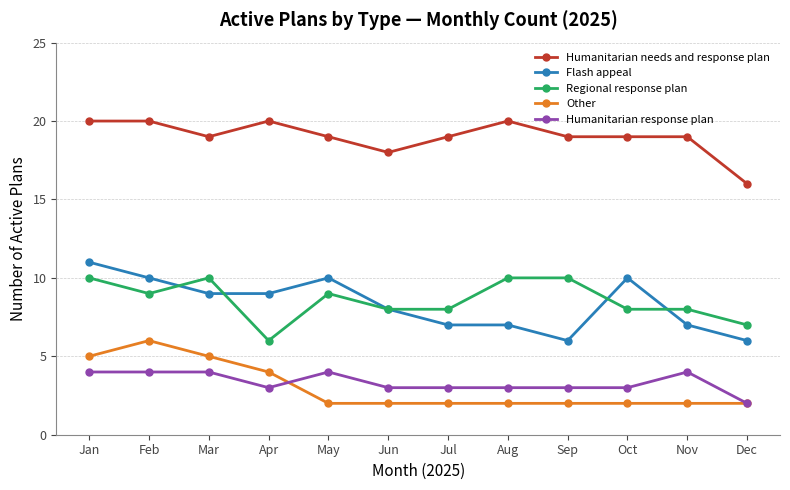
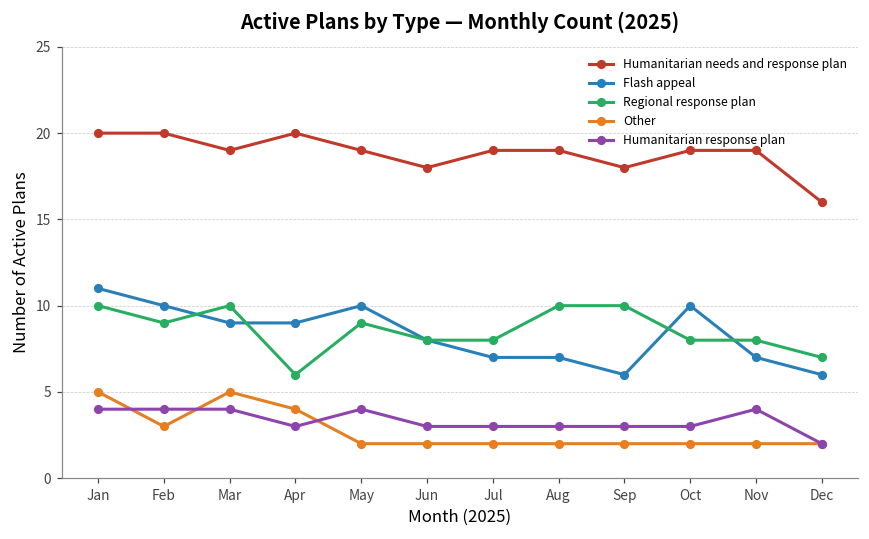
Other, Feb: 6 -> 3
Humanitarian needs and response plan, Aug: 20 -> 19
Humanitarian needs and response plan, Sep: 19 -> 18
